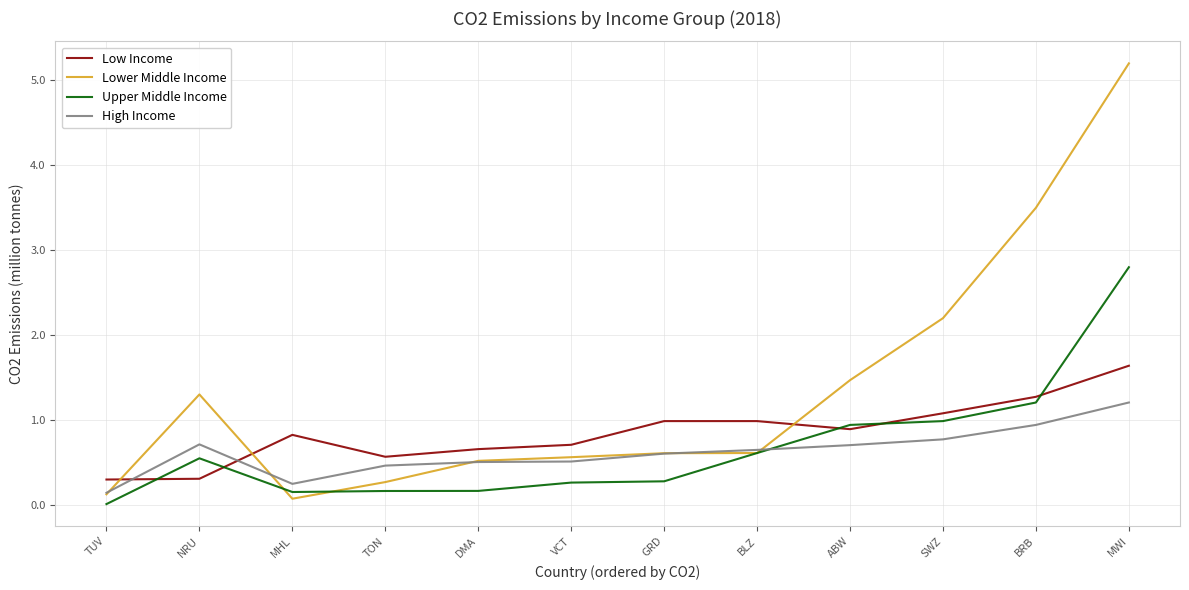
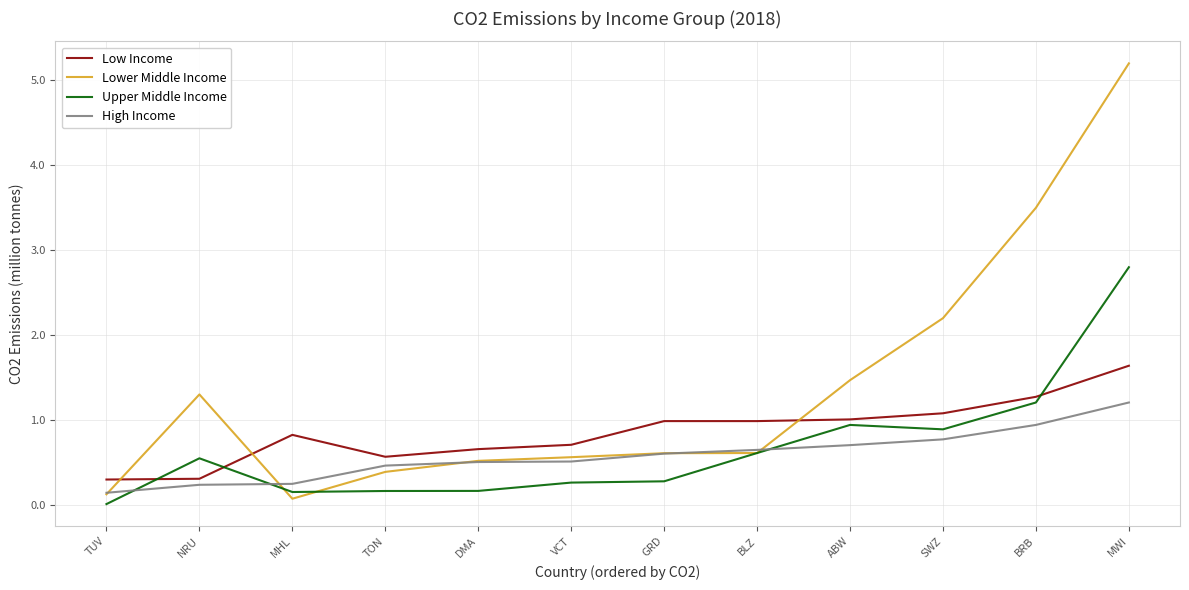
High Income, NRU: 0.7 -> 0.2
Lower Middle Income, TON: 0.3 -> 0.4
Low Income, ABW: 0.9 -> 1.0
Upper Middle Income, SWZ: 1.0 -> 0.9
